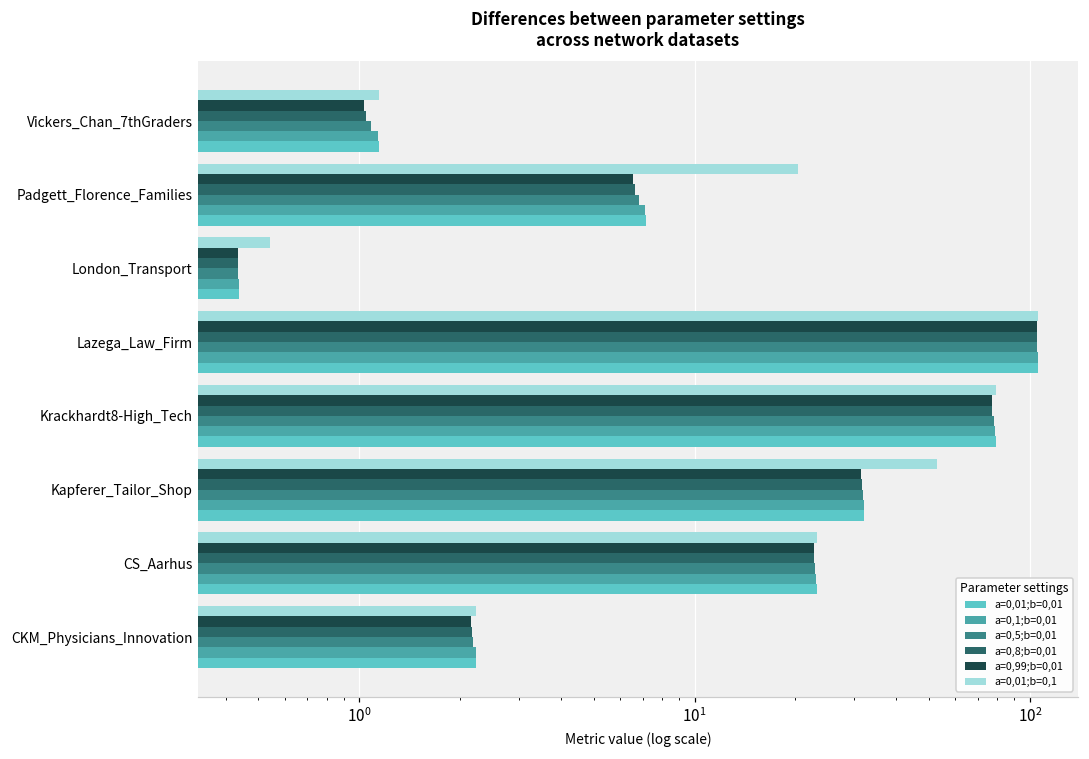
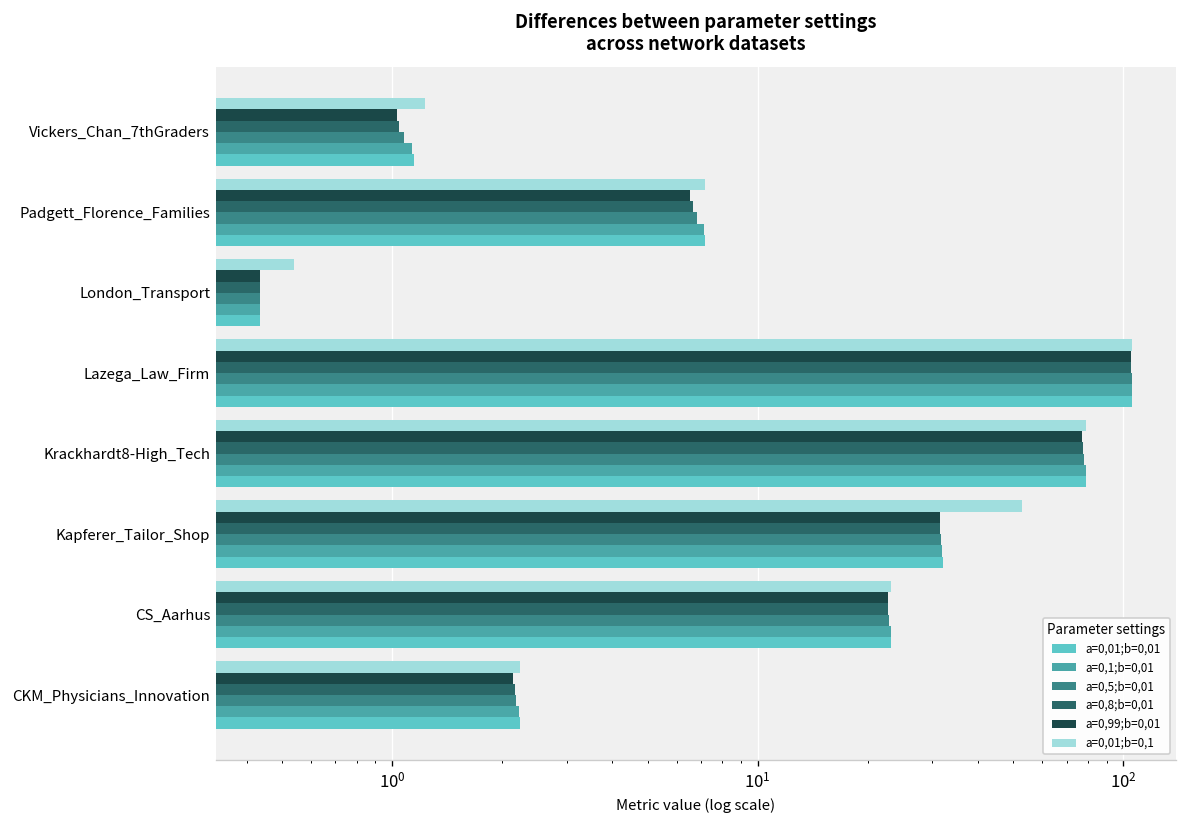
a=0,01;b=0,1, Vickers_Chan_7thGraders: 1.15 -> 1.23
a=0,01;b=0,1, Padgett_Florence_Families: 20 -> 7.2
